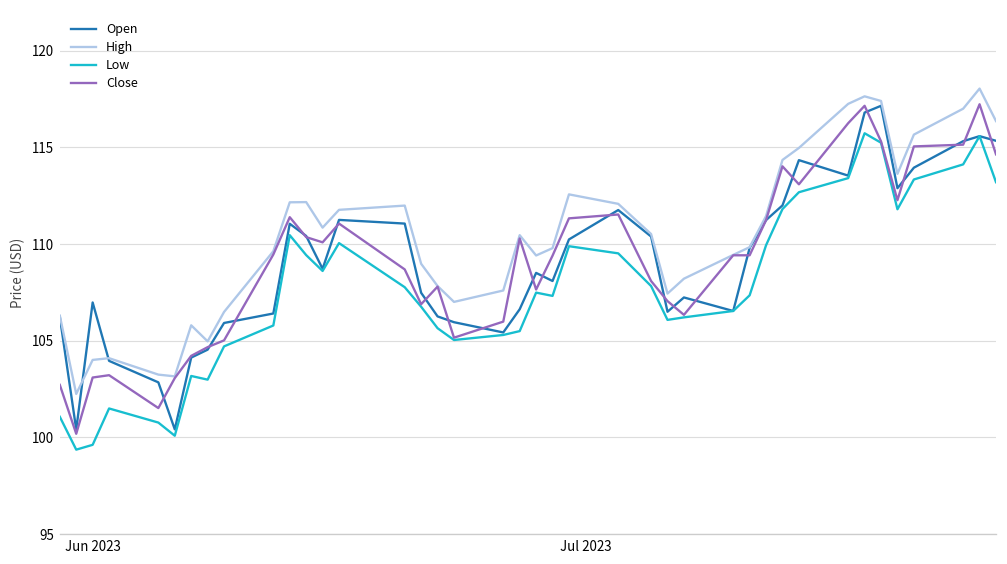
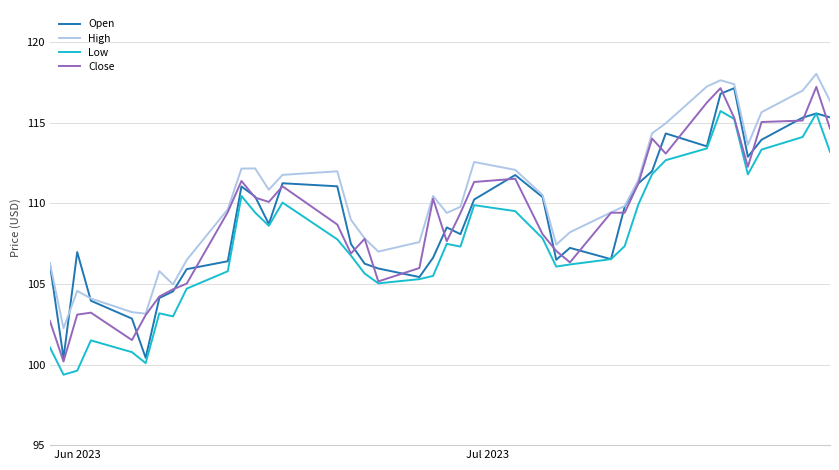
High, Jun 2023: 104.0 -> 104.6
